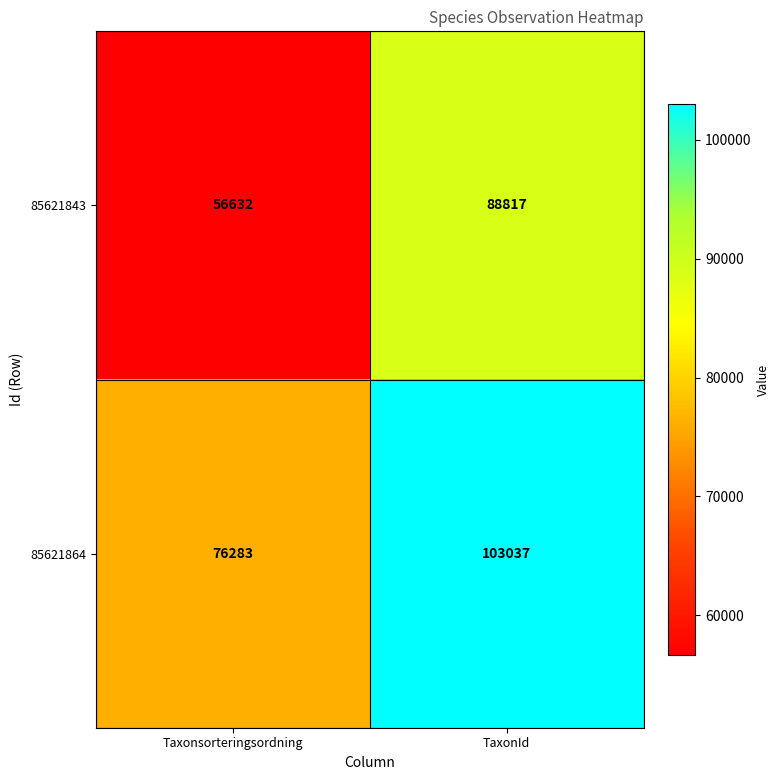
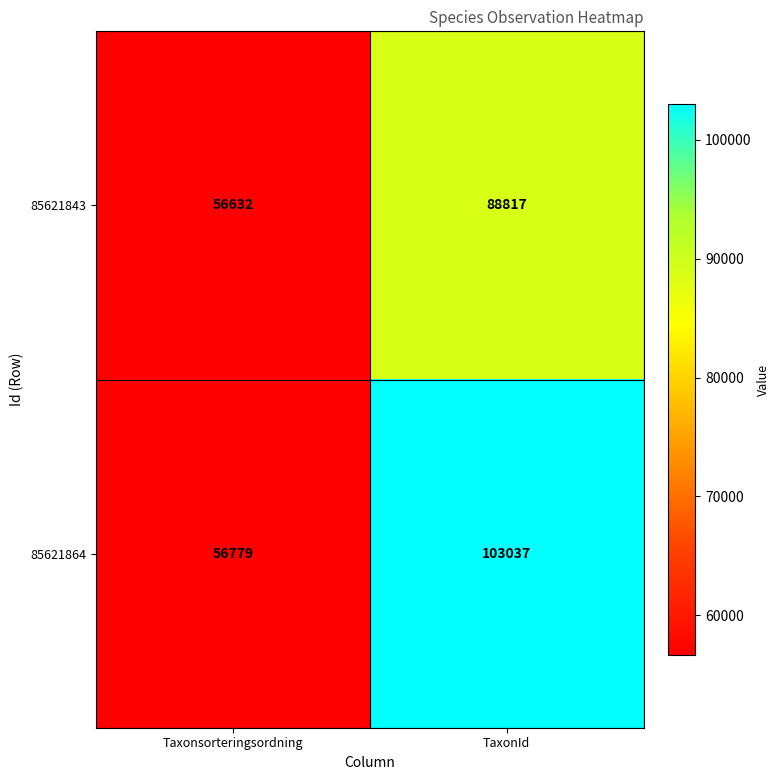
85621864, Taxonsorteringsordning: 76283 -> 56779
